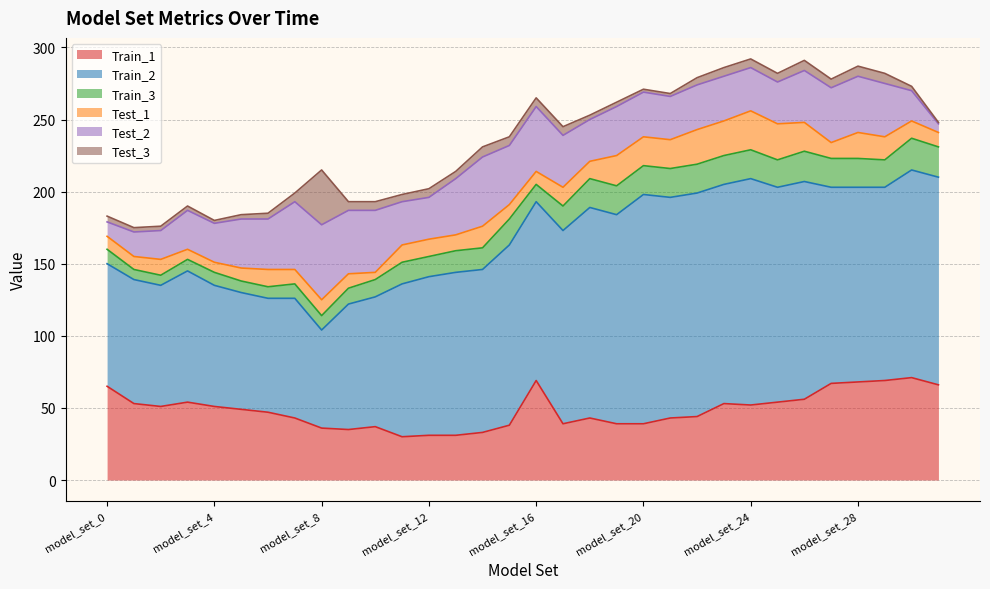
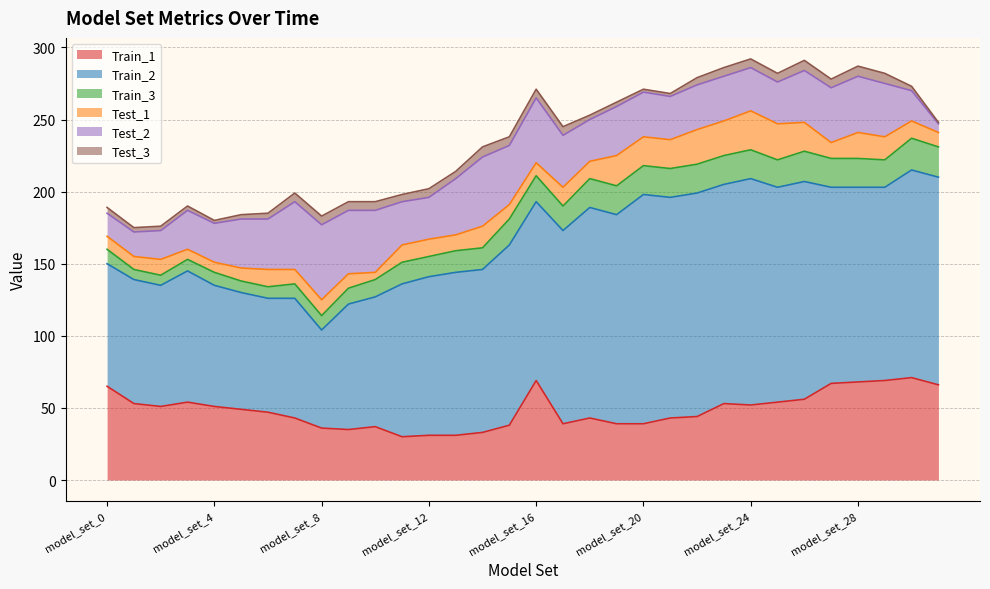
Test_2, model_set_0: 10 -> 16
Test_3, model_set_8: 38 -> 6
Train_3, model_set_16: 12 -> 18
